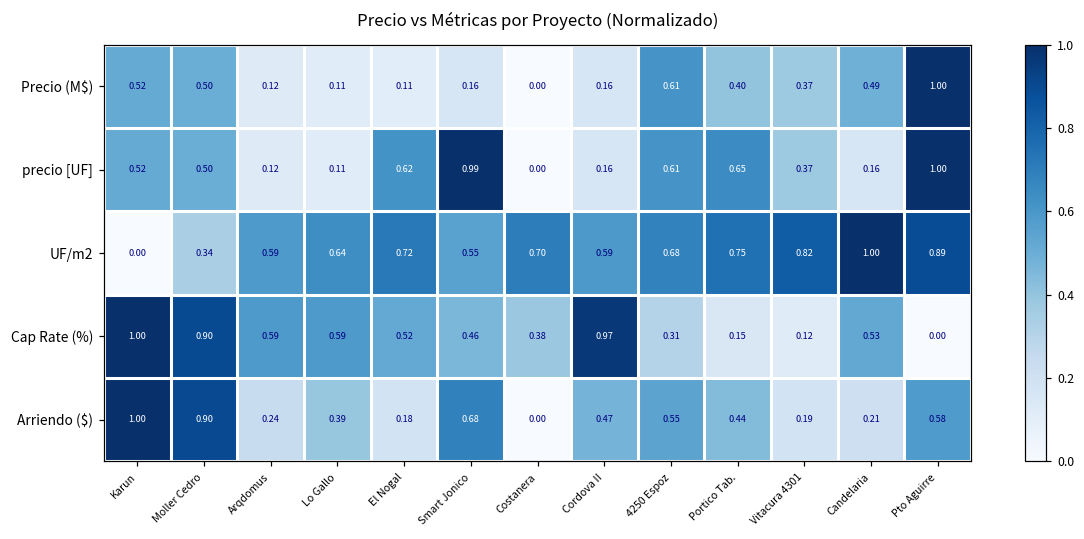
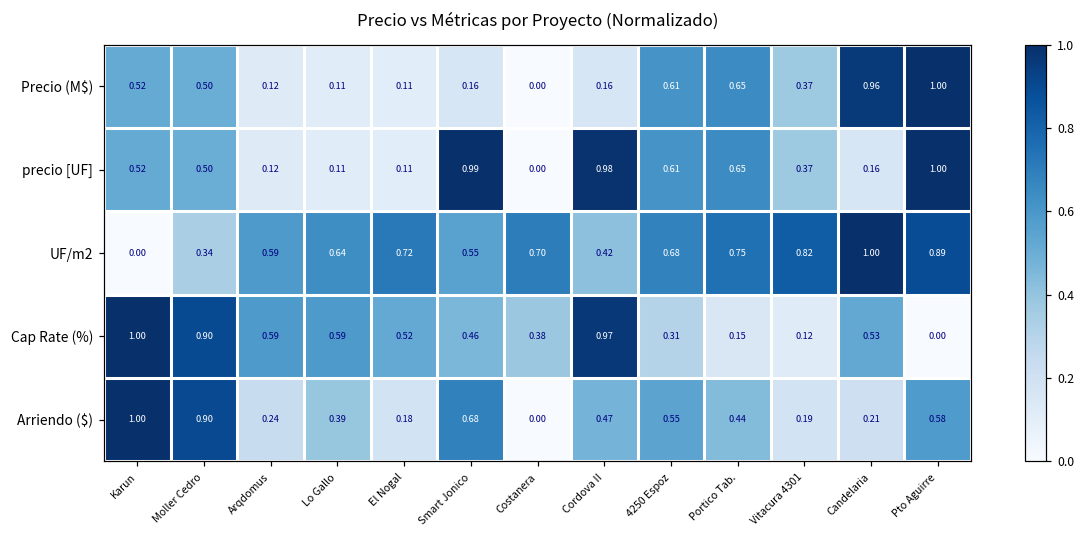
Precio (M$), Portico Tab.: 0.40 -> 0.65
Precio (M$), Candelaria: 0.49 -> 0.96
precio [UF], El Nogal: 0.62 -> 0.11
precio [UF], Cordova II: 0.16 -> 0.98
UF/m2, Cordova II: 0.59 -> 0.42
